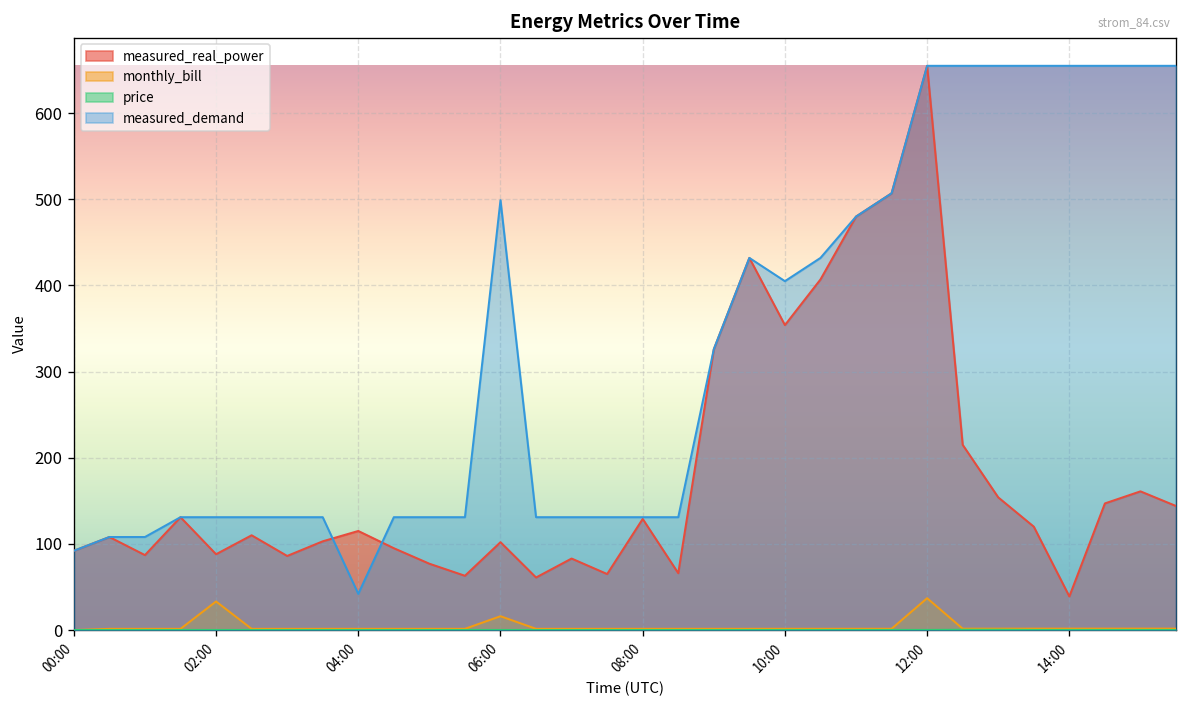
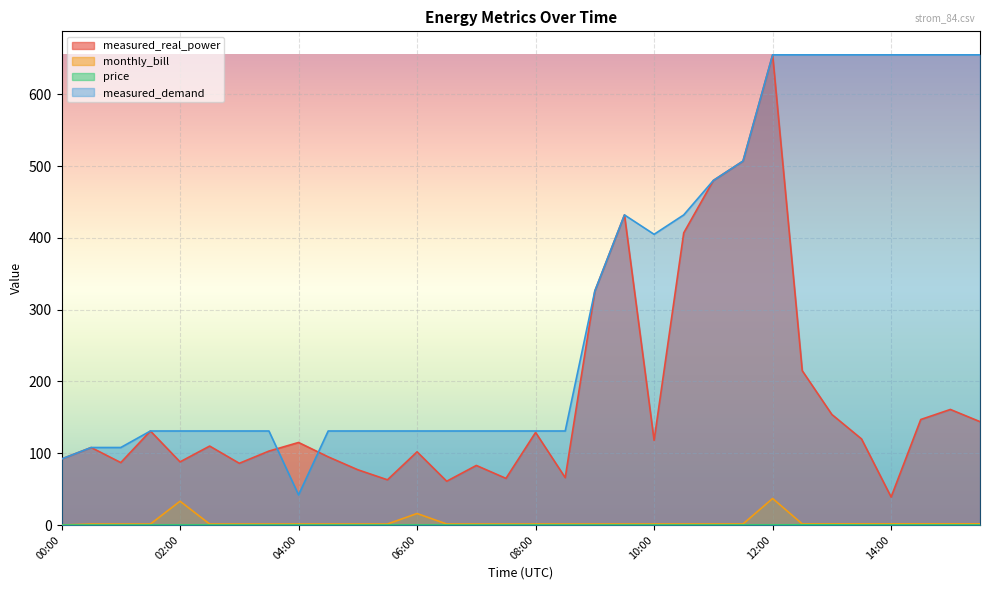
measured_demand, 06:00: 500 -> 130
measured_real_power, 10:00: 350 -> 120
